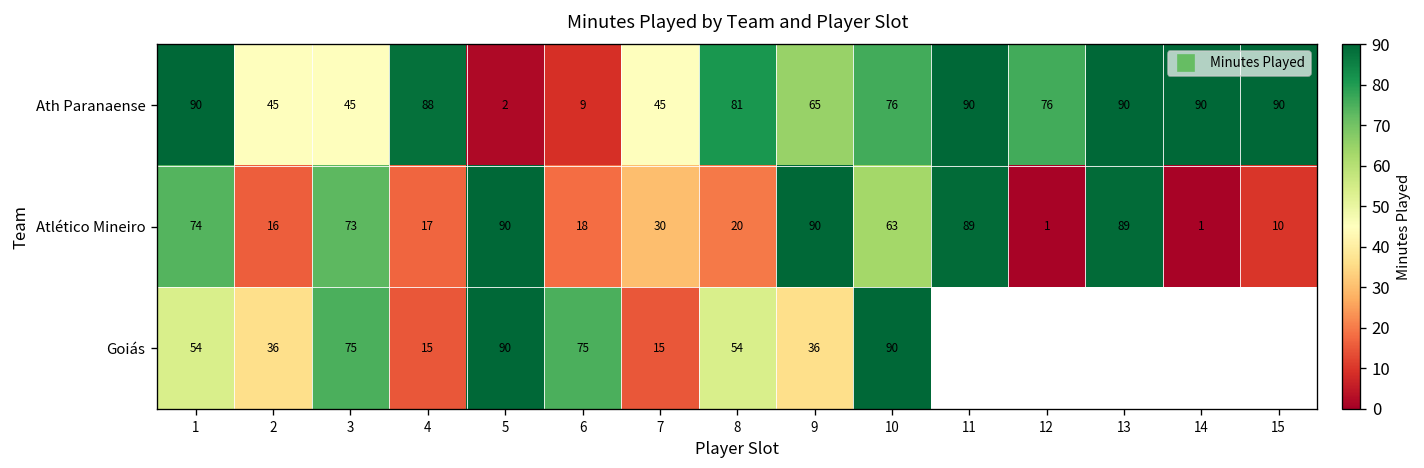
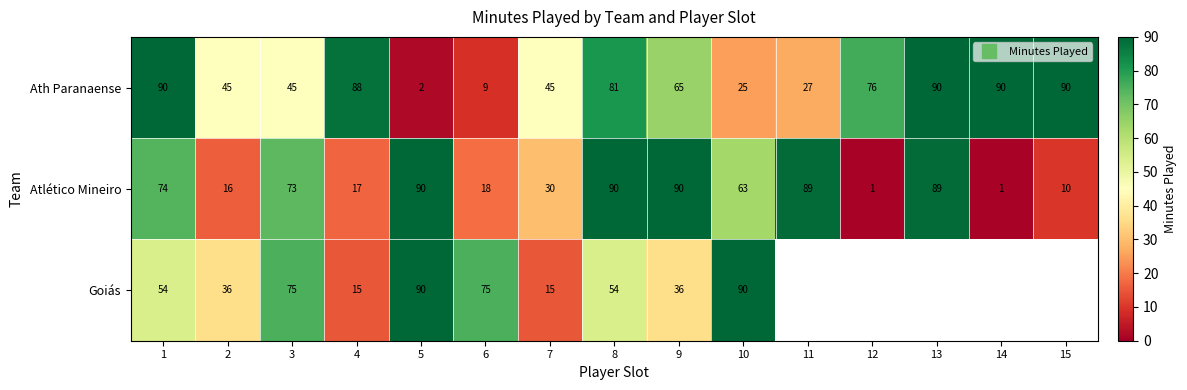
Ath Paranaense, 10: 76 -> 25
Ath Paranaense, 11: 90 -> 27
Atlético Mineiro, 8: 20 -> 90
